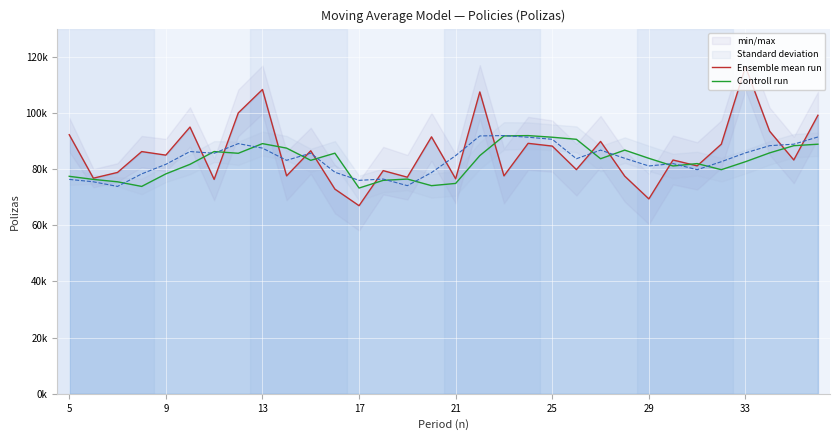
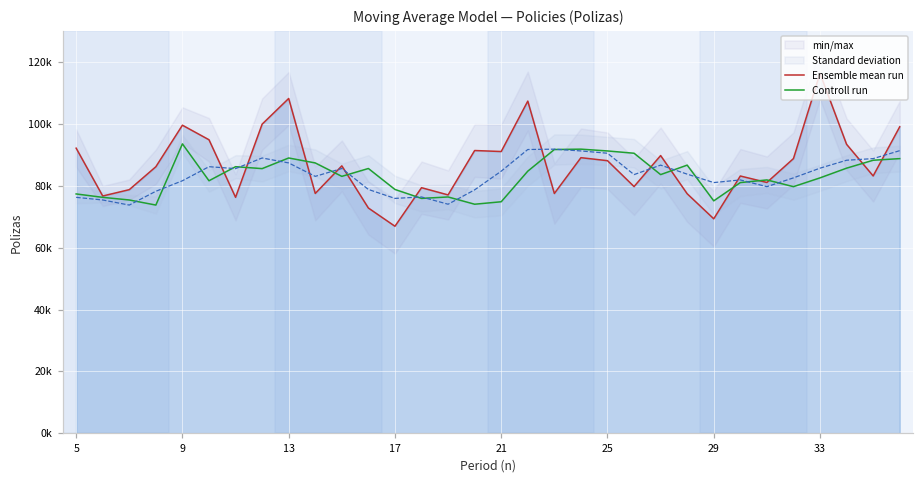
Ensemble mean run, 9: 85000 -> 100000
Controll run, 9: 78000 -> 94000
Controll run, 17: 73000 -> 79000
Ensemble mean run, 21: 77000 -> 91000
Controll run, 29: 84000 -> 75000
